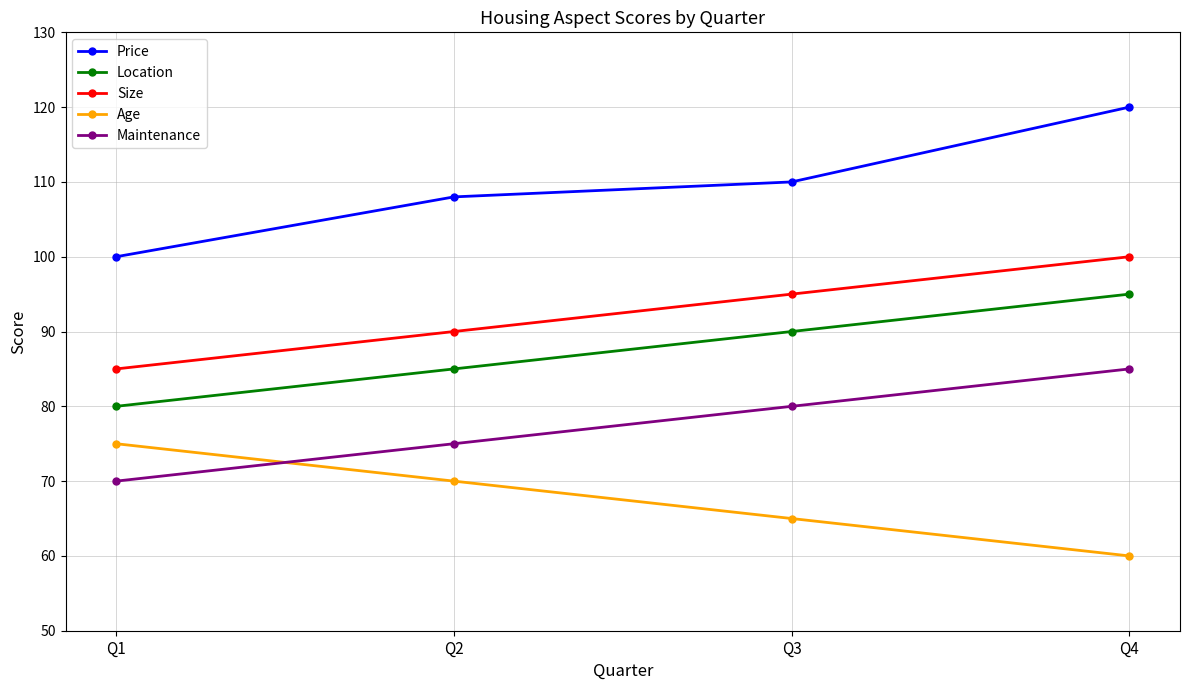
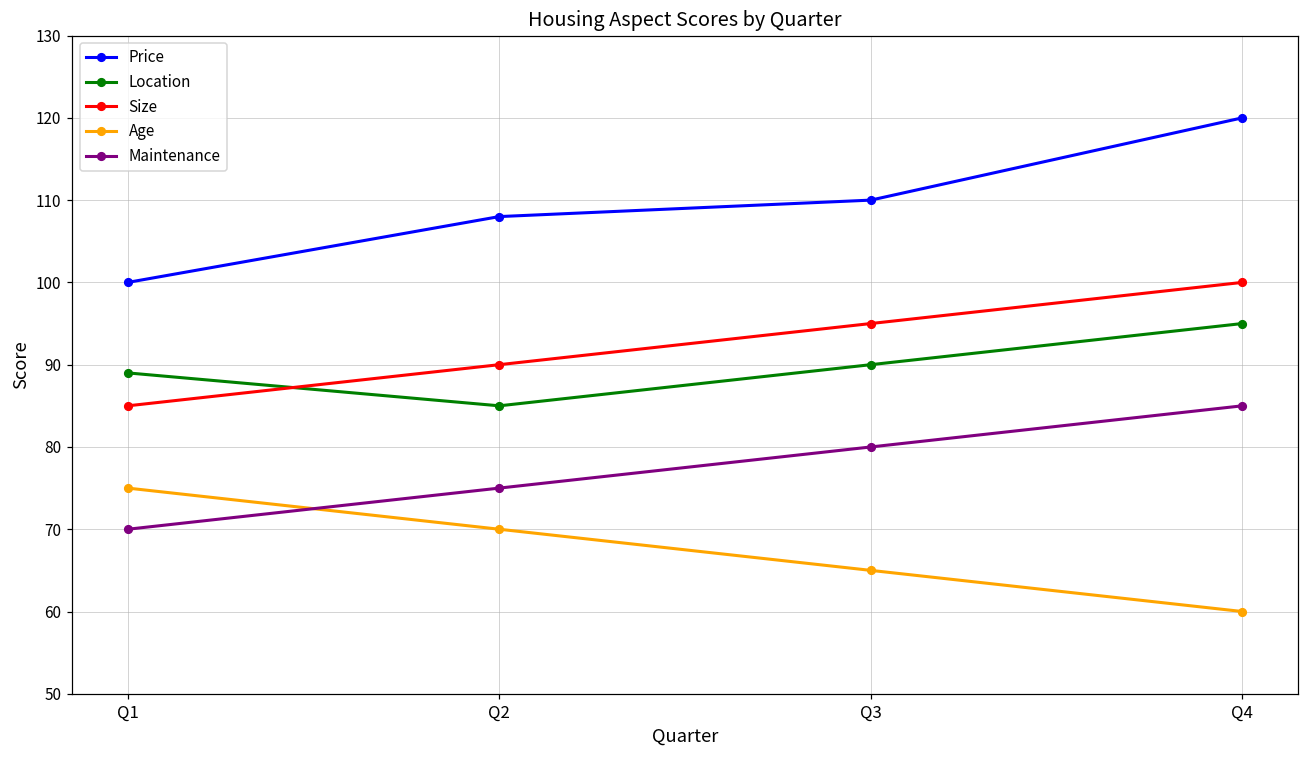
Location, Q1: 80 -> 89
